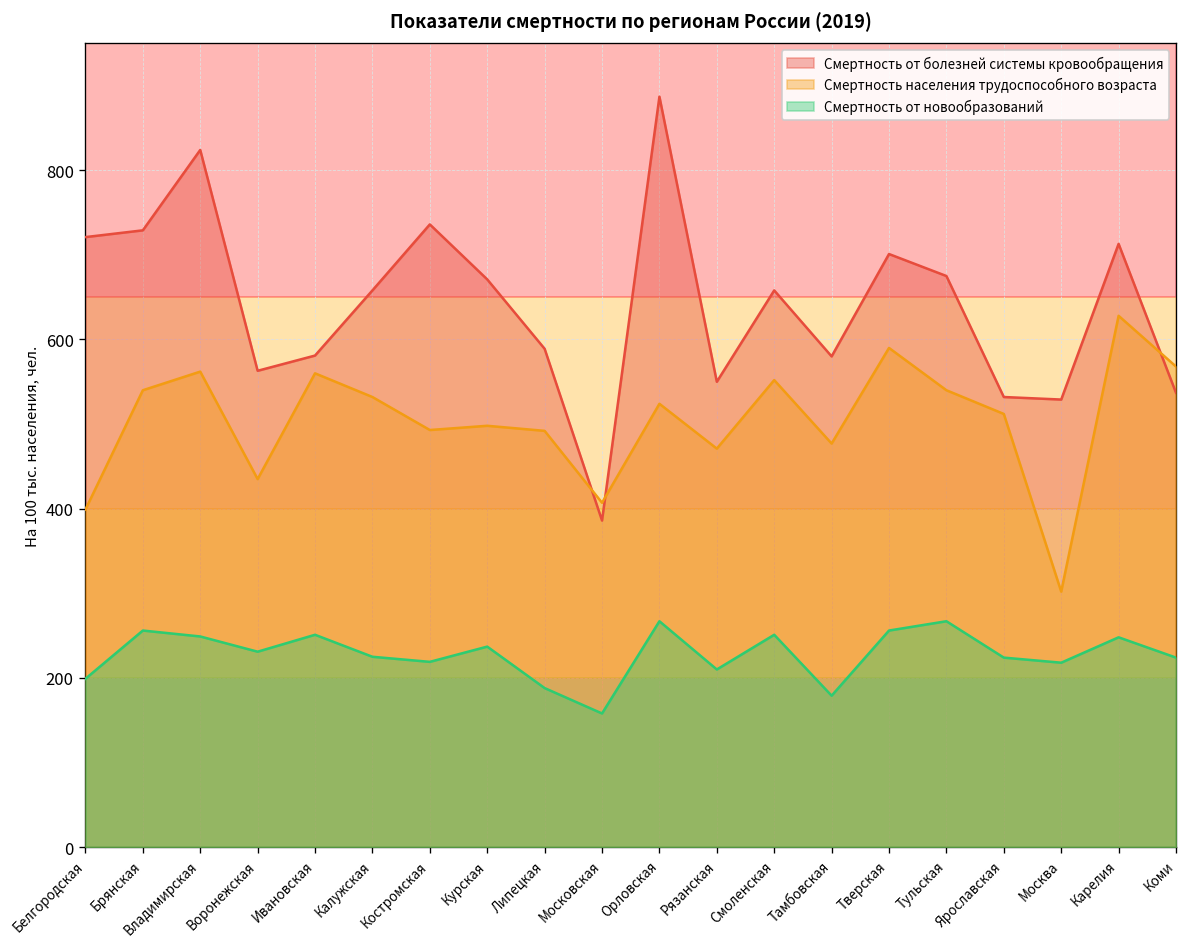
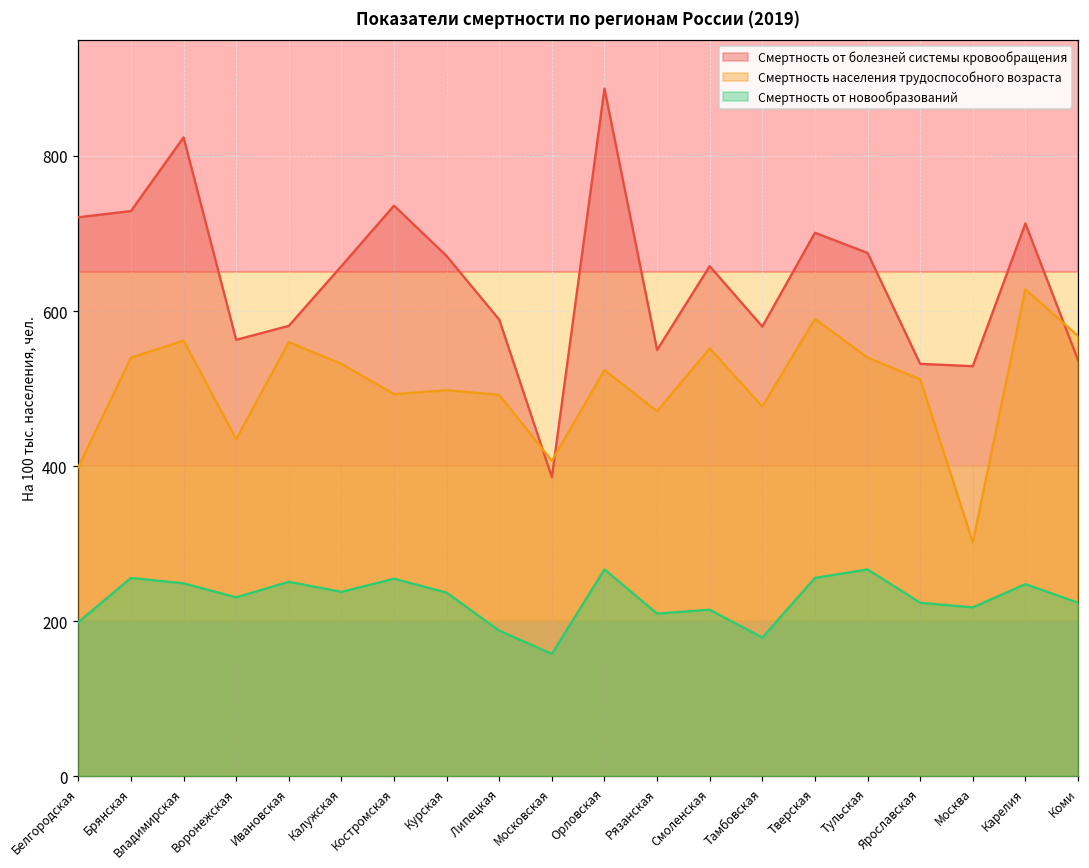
Смертность от новообразований, Калужская: 230 -> 240
Смертность от новообразований, Костромская: 220 -> 260
Смертность от новообразований, Смоленская: 250 -> 220
